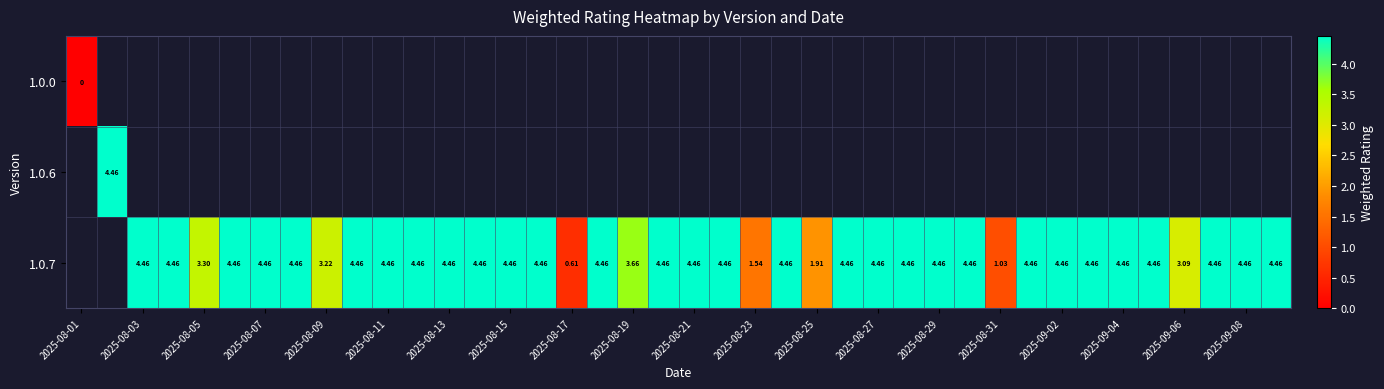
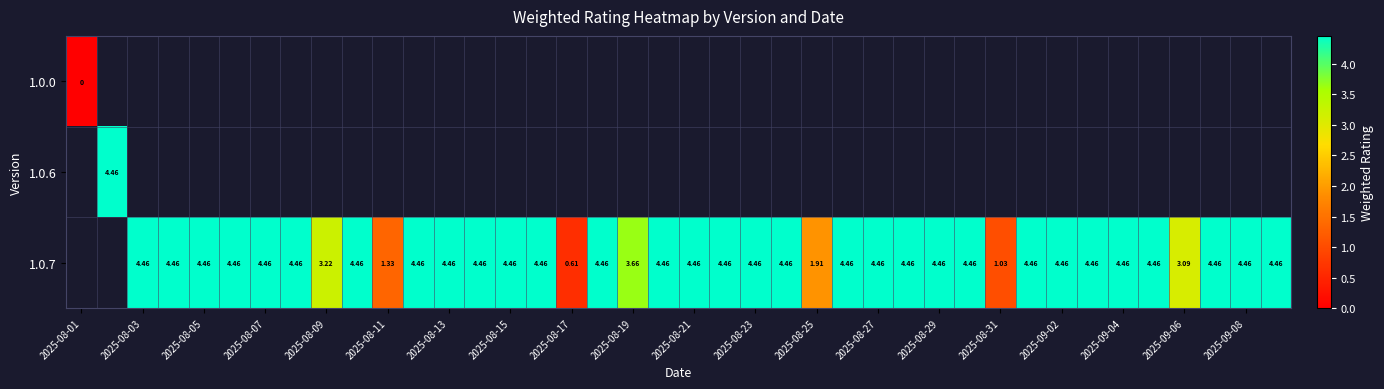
1.0.7, 2025-08-05: 3.30 -> 4.46
1.0.7, 2025-08-11: 4.46 -> 1.33
1.0.7, 2025-08-23: 1.54 -> 4.46
